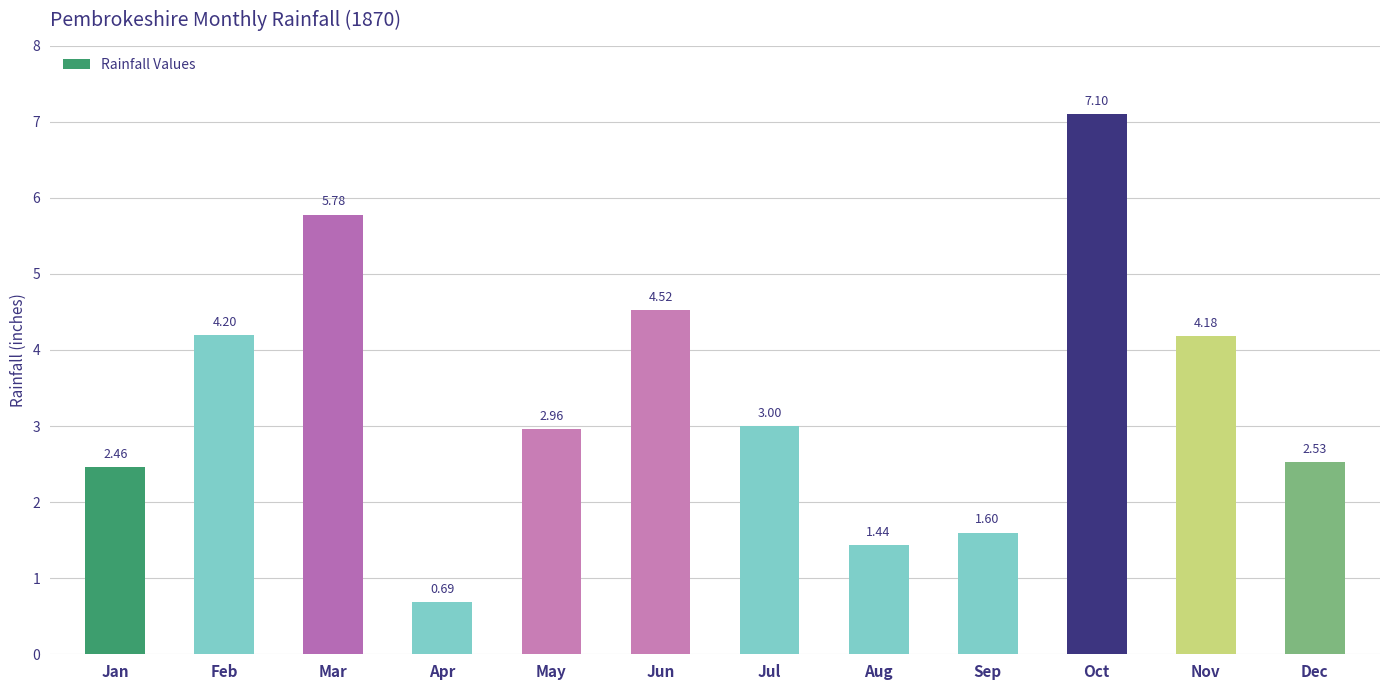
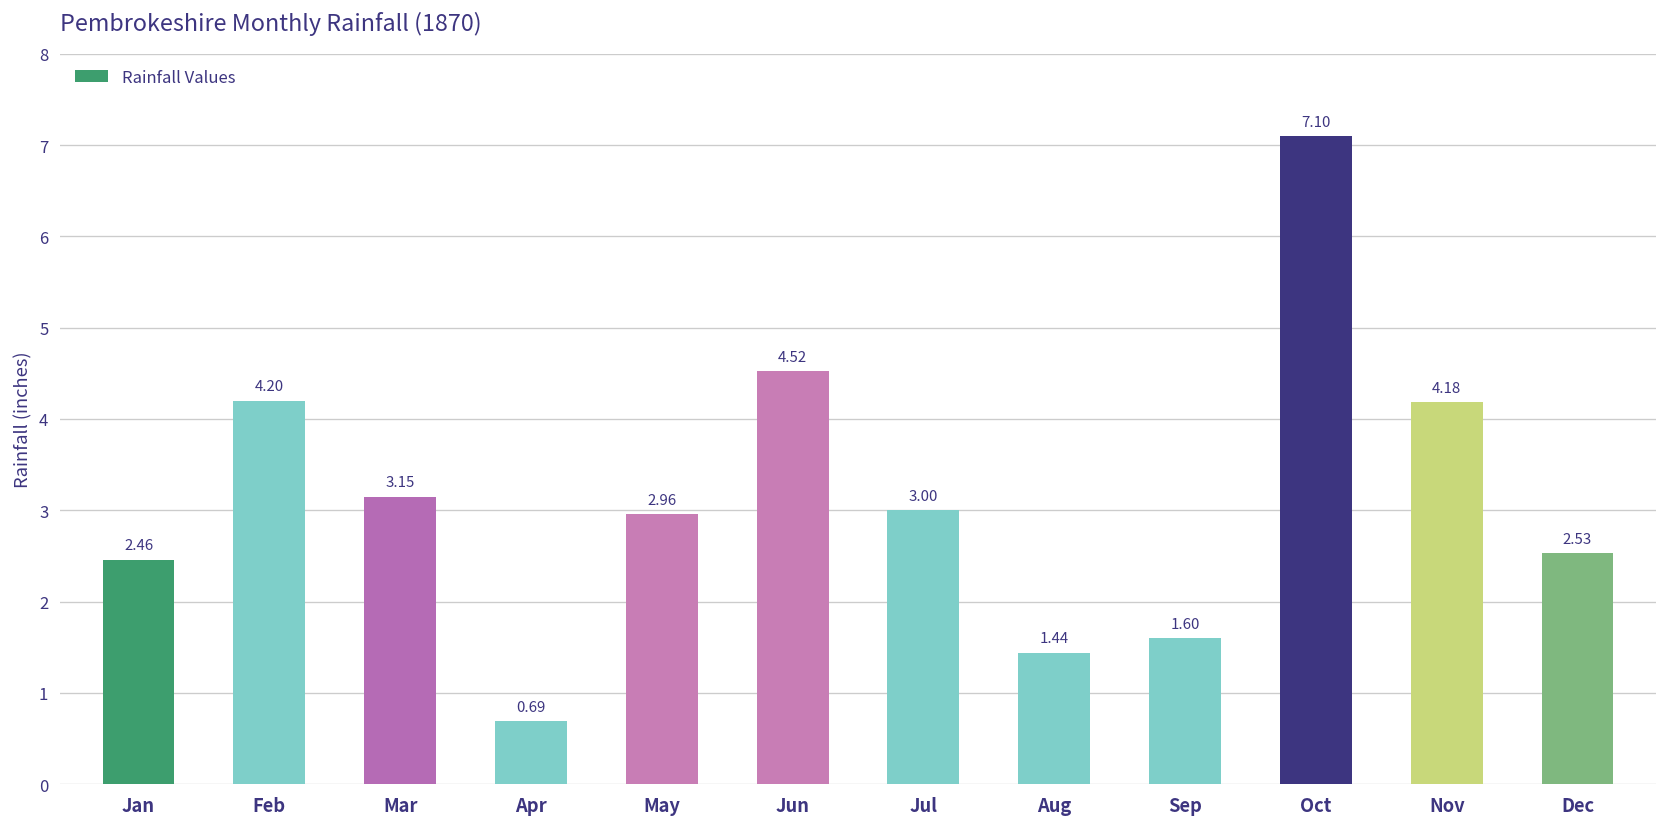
Mar: 5.78 -> 3.15
